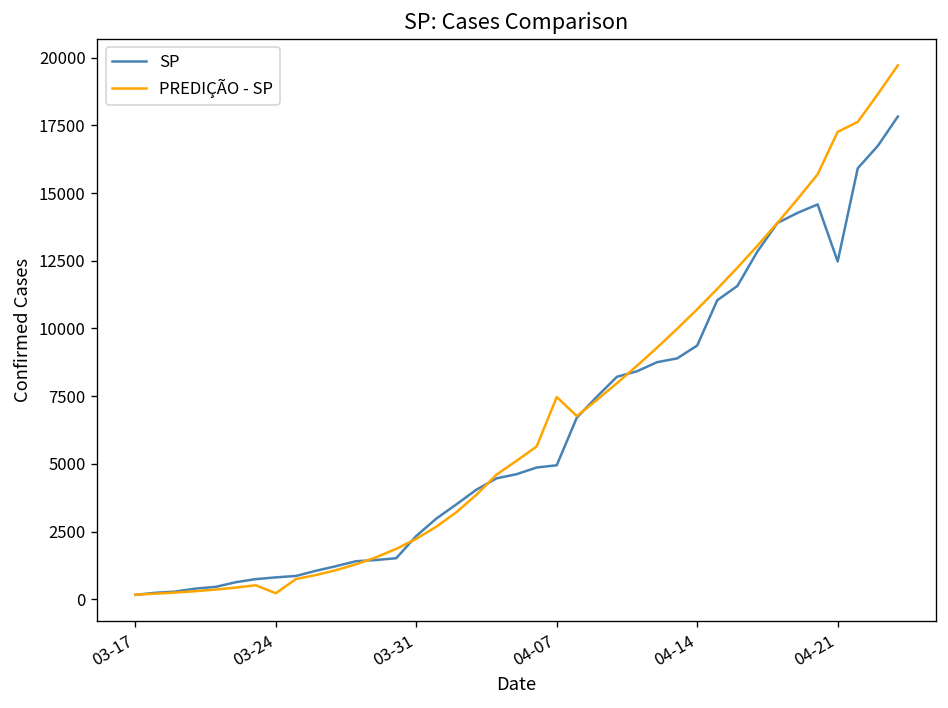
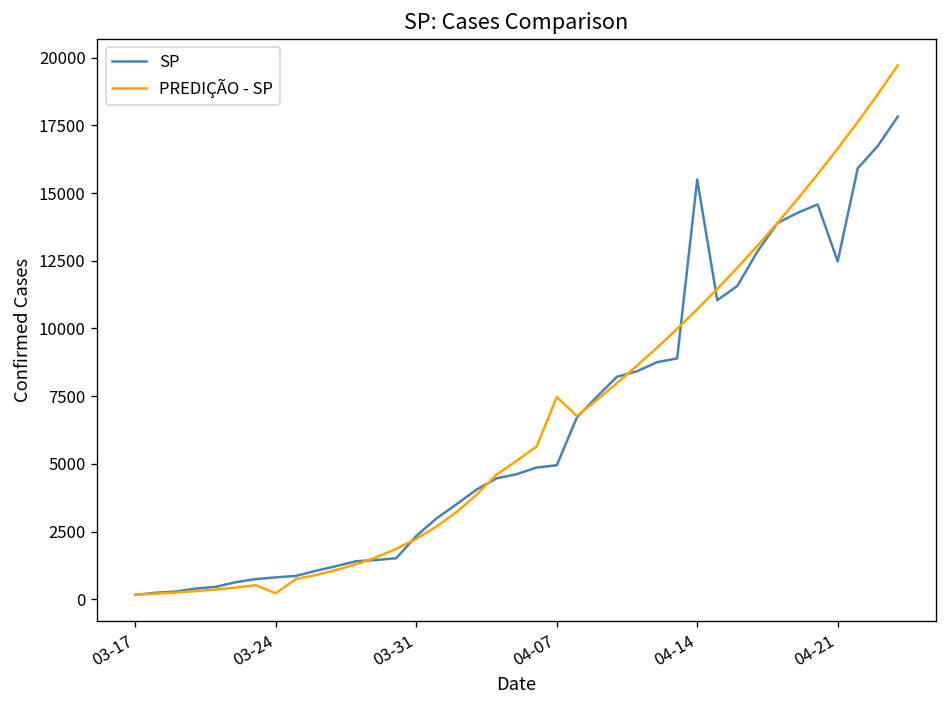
SP, 04-14: 9400 -> 15500
PREDIÇÃO - SP, 04-21: 17300 -> 16600
